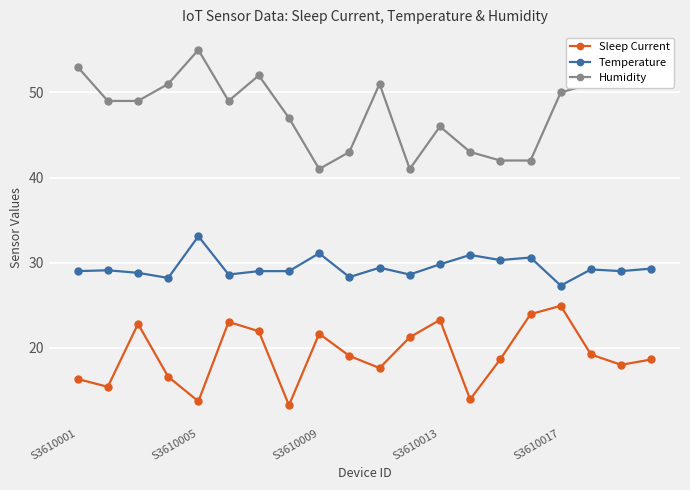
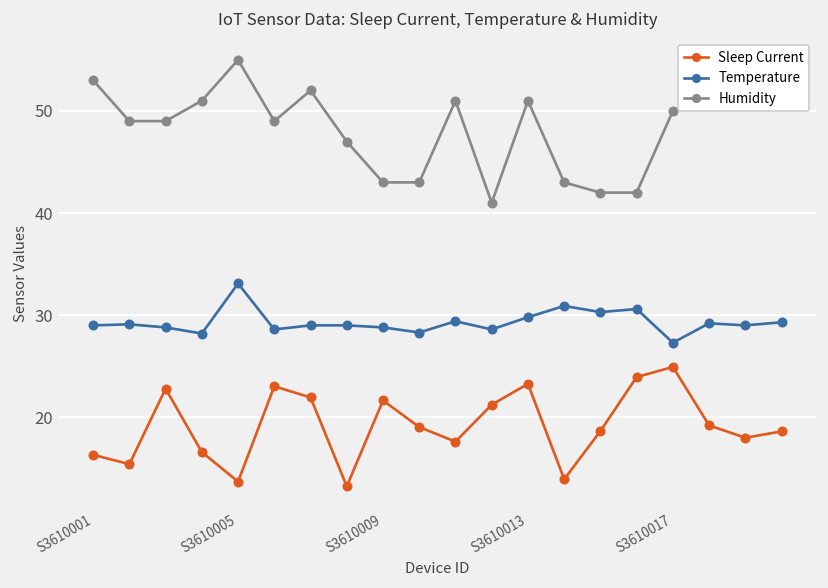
Temperature, S3610009: 31 -> 29
Humidity, S3610009: 41 -> 43
Humidity, S3610013: 46 -> 51
